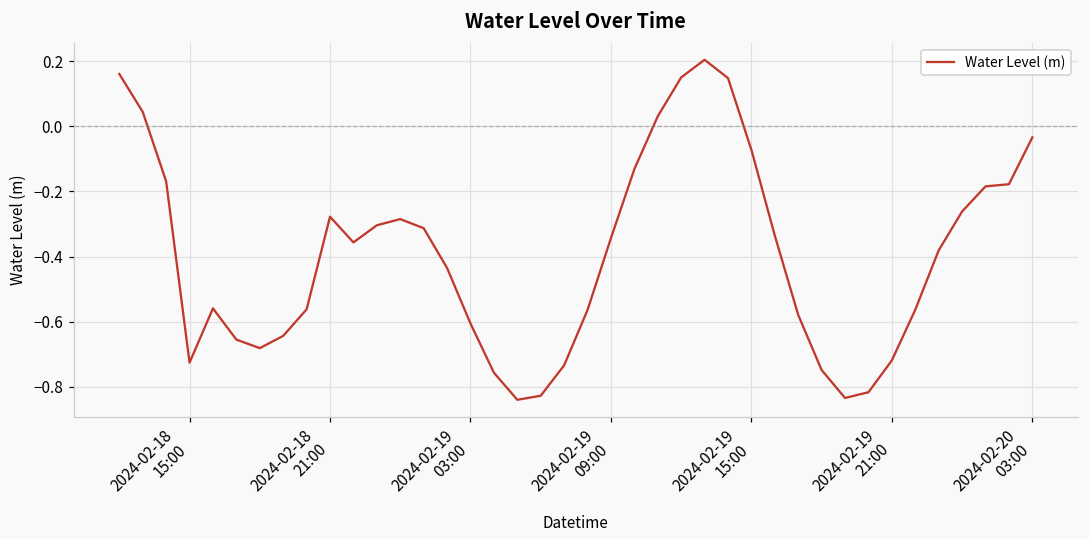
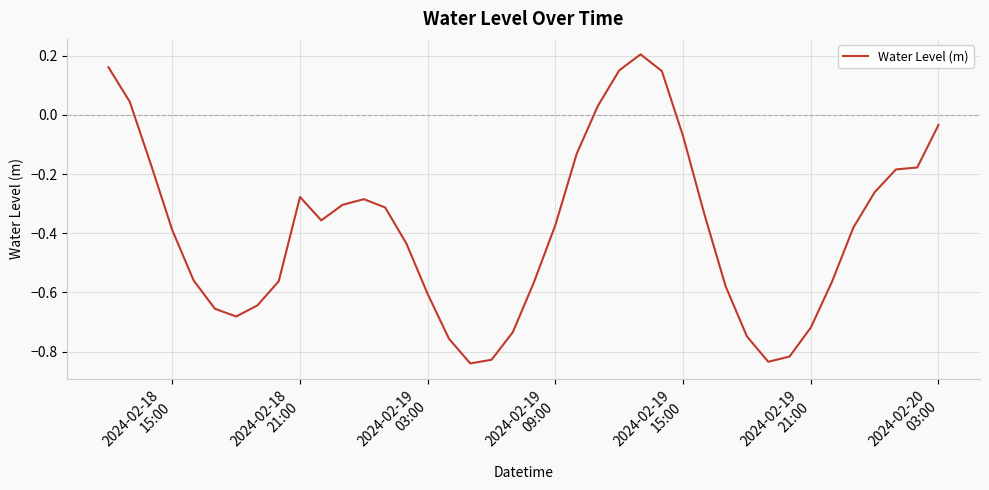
2024-02-18 15:00: -0.73 -> -0.39
2024-02-19 09:00: -0.34 -> -0.37
